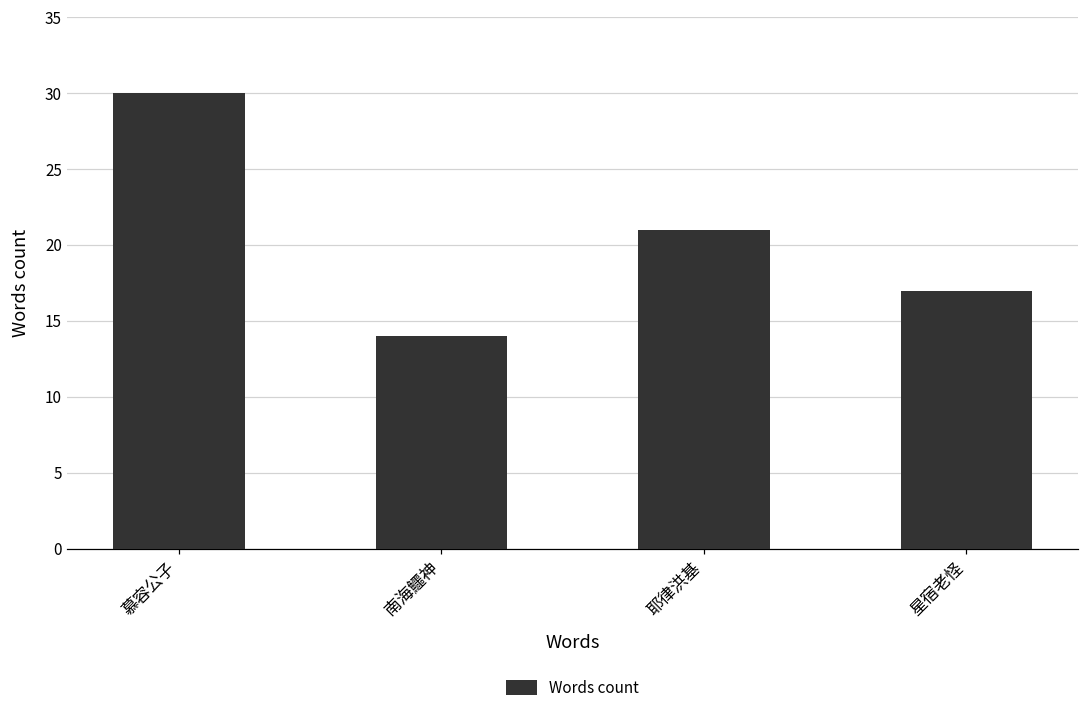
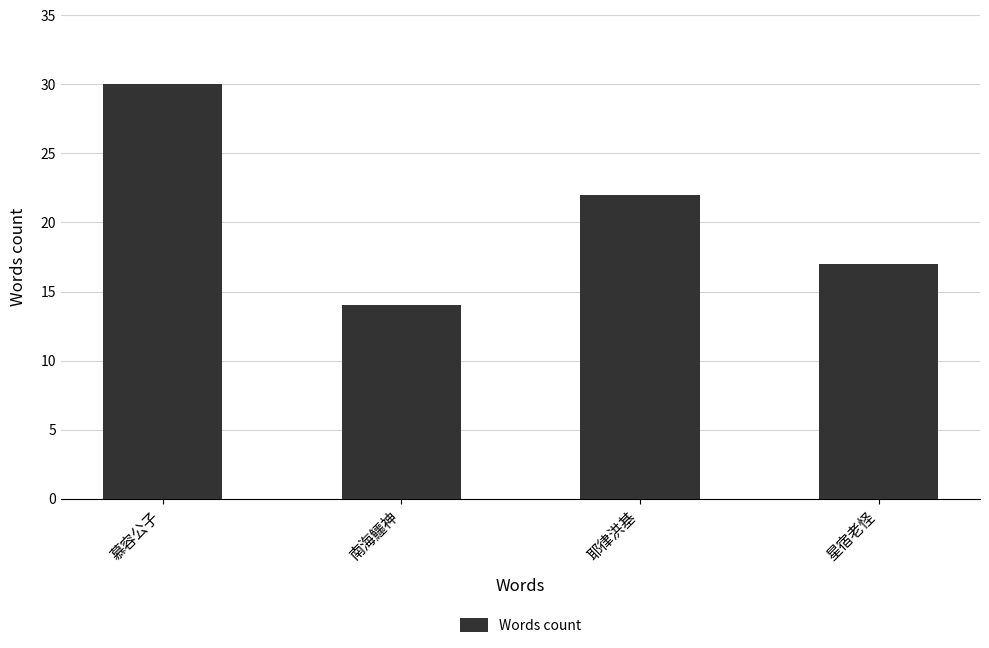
耶律洪基: 21 -> 22
